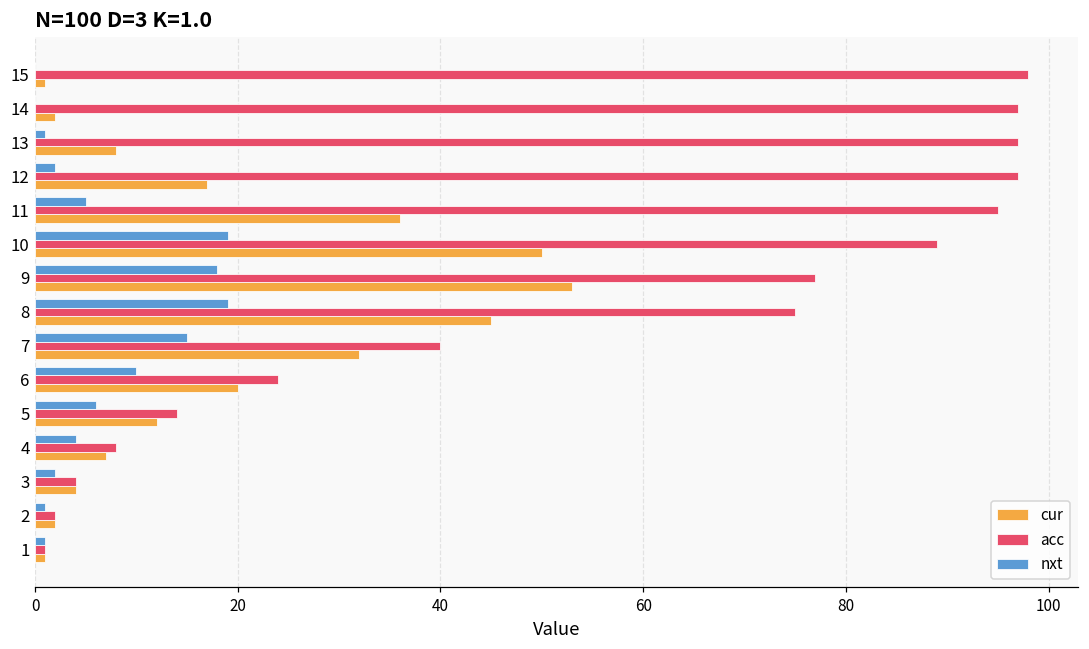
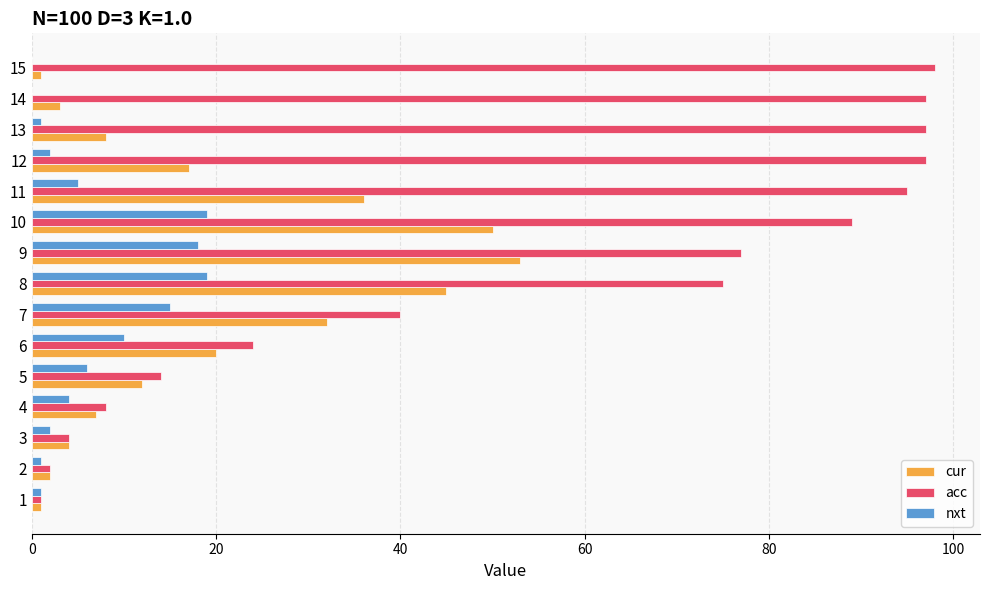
cur, 14: 2 -> 3
